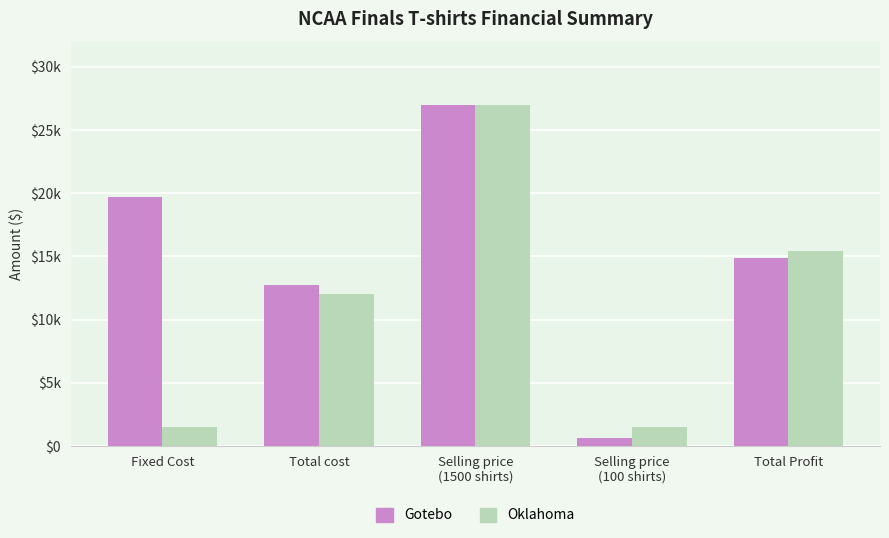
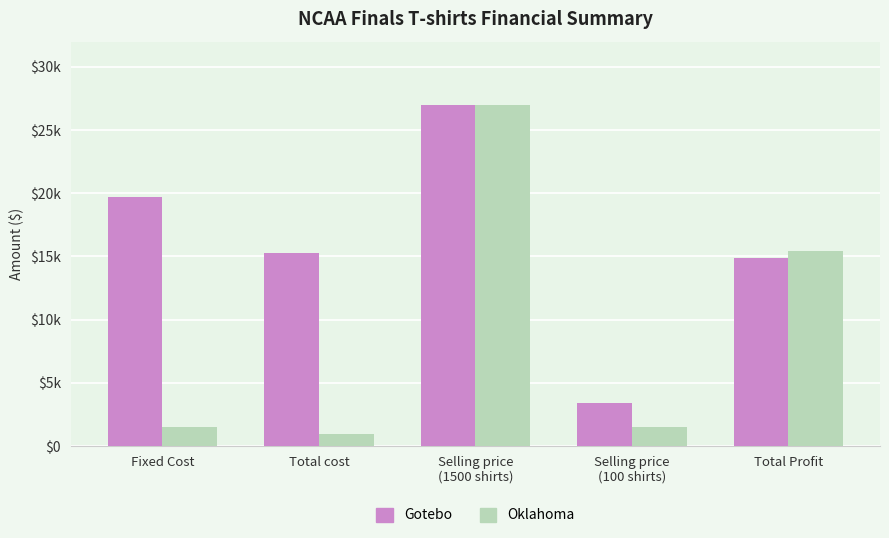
Gotebo, Total cost: $12800 -> $15200
Oklahoma, Total cost: $12000 -> $1000
Gotebo, Selling price (100 shirts): $600 -> $3400
